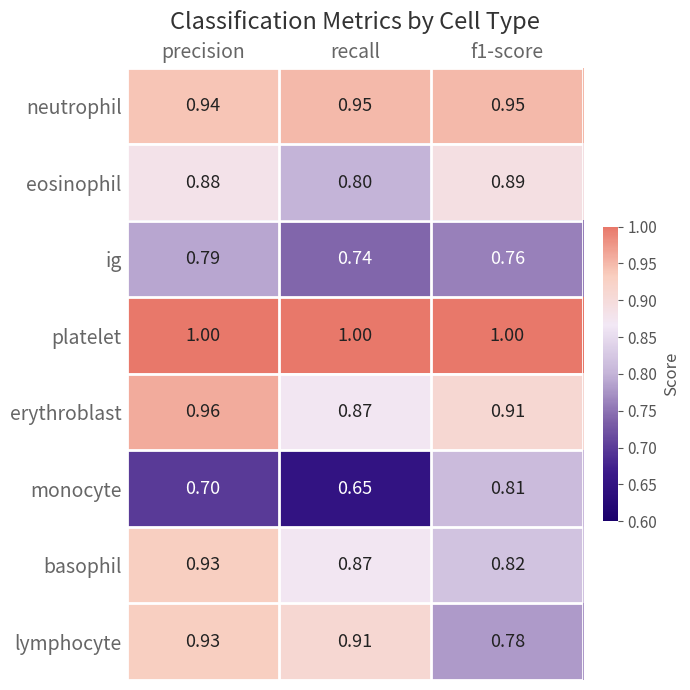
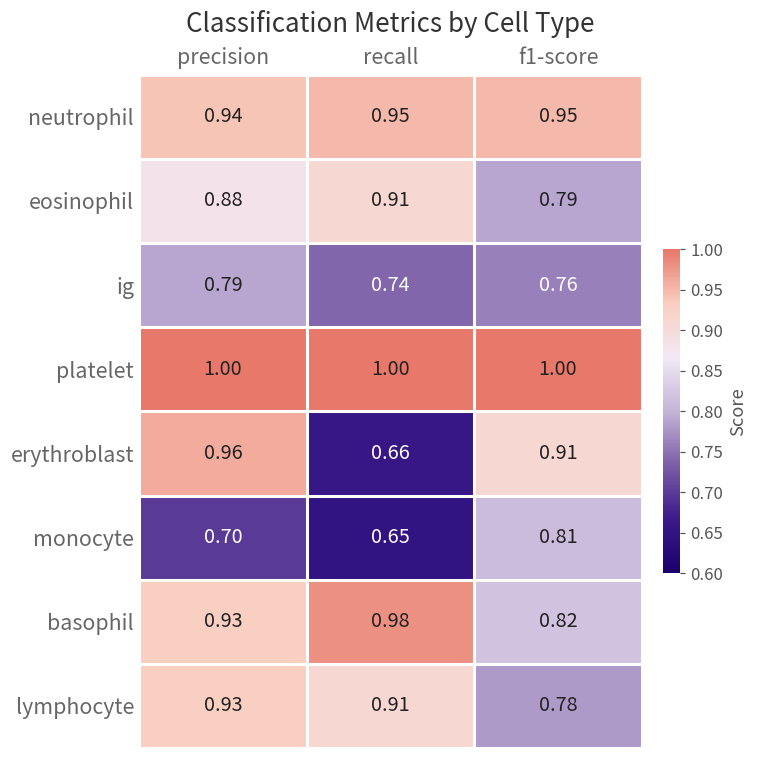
eosinophil, recall: 0.80 -> 0.91
eosinophil, f1-score: 0.89 -> 0.79
erythroblast, recall: 0.87 -> 0.66
basophil, recall: 0.87 -> 0.98
